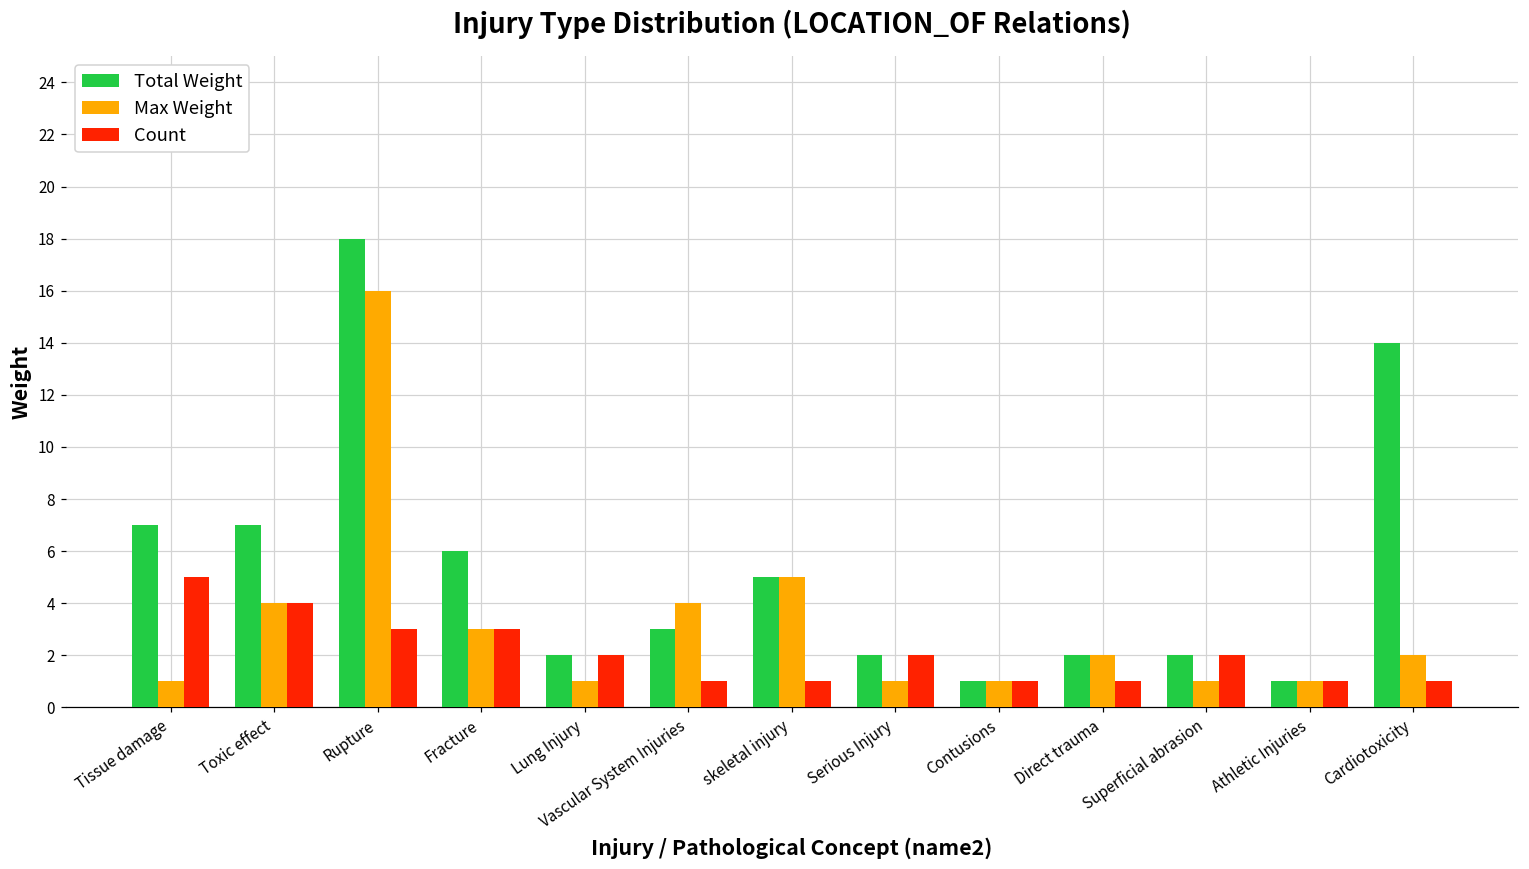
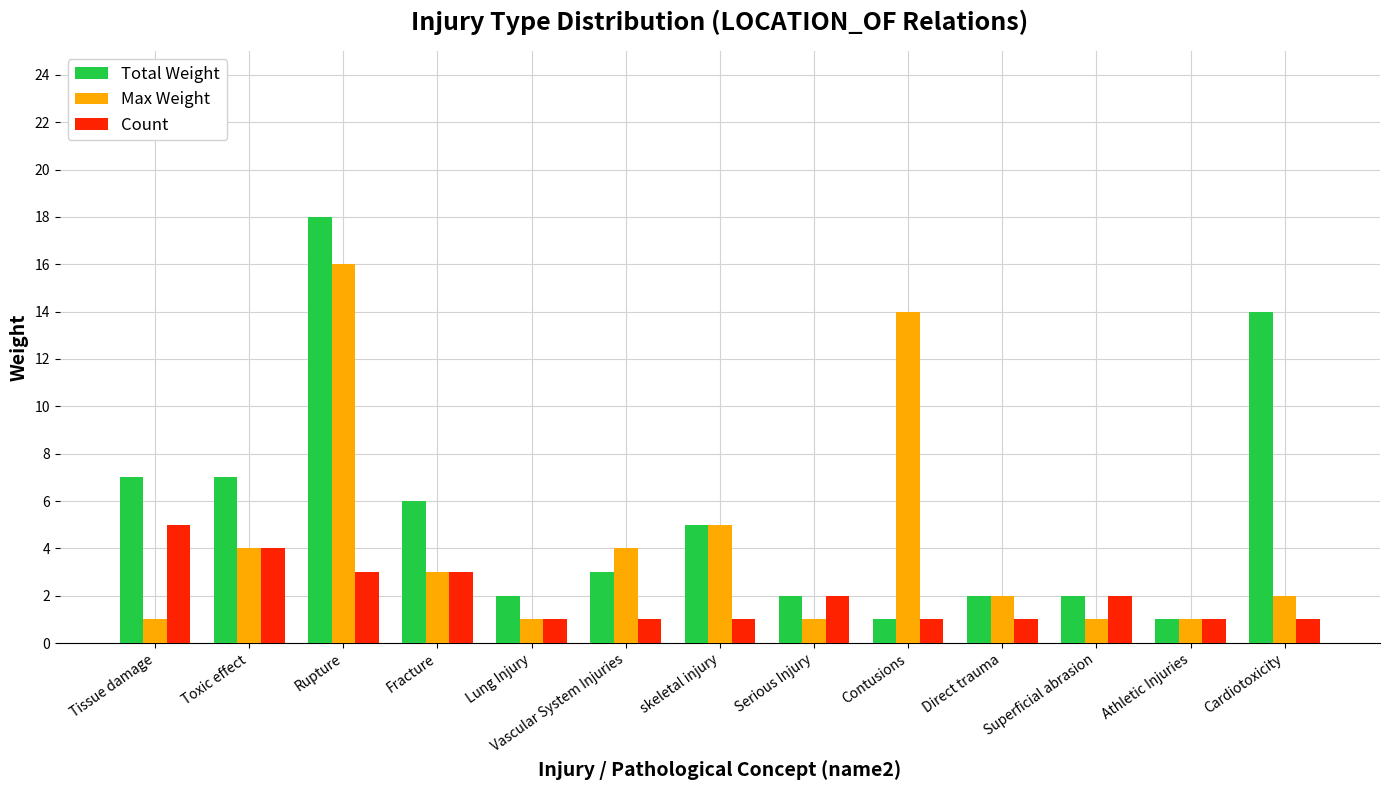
Count, Lung Injury: 2 -> 1
Max Weight, Contusions: 1 -> 14
